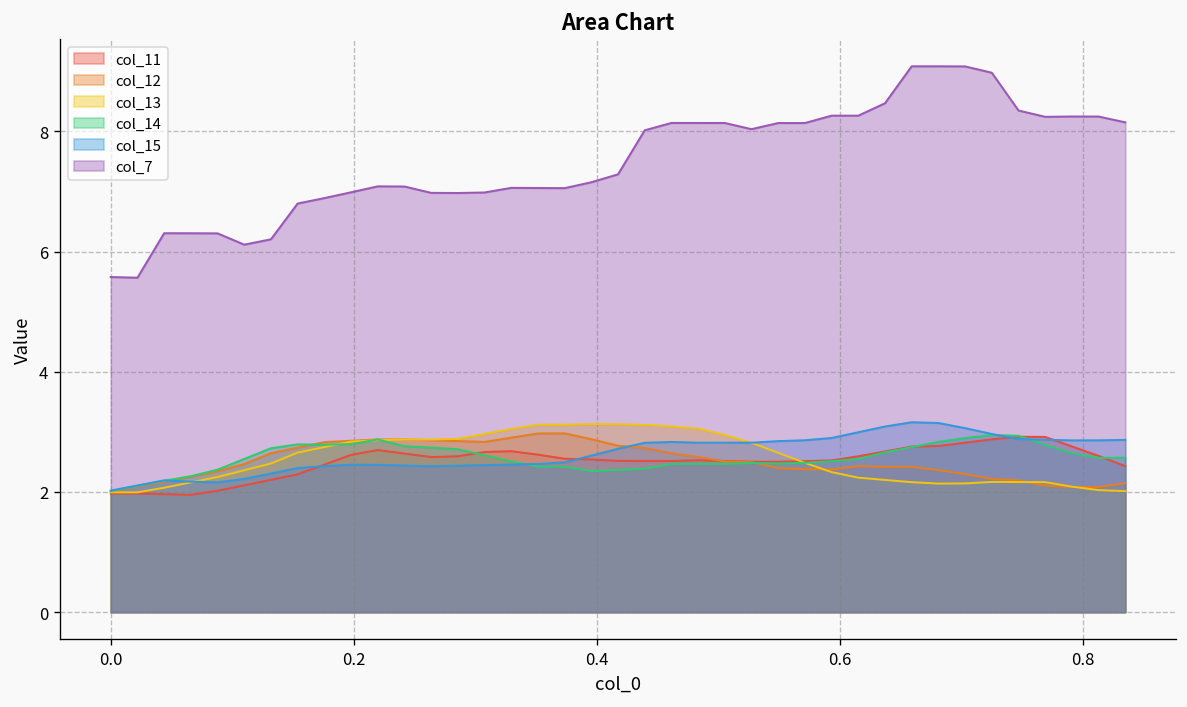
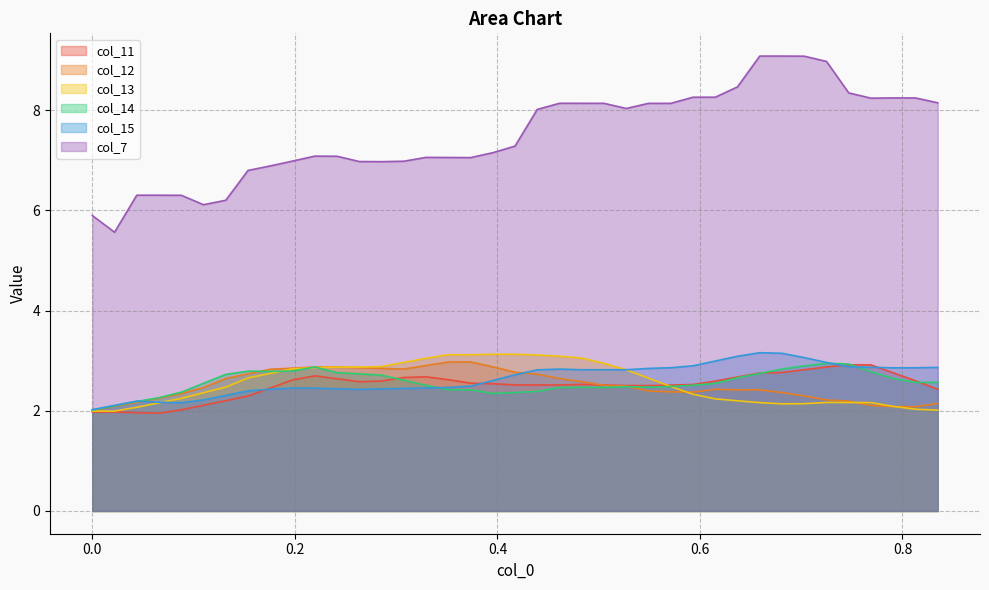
col_7, 0.0: 5.6 -> 5.9
